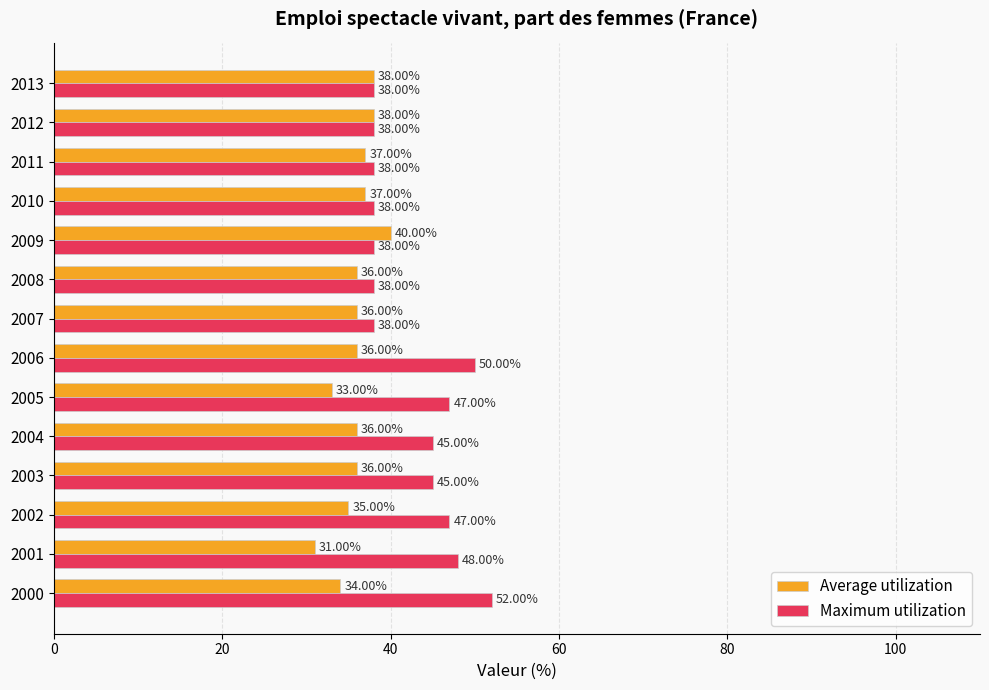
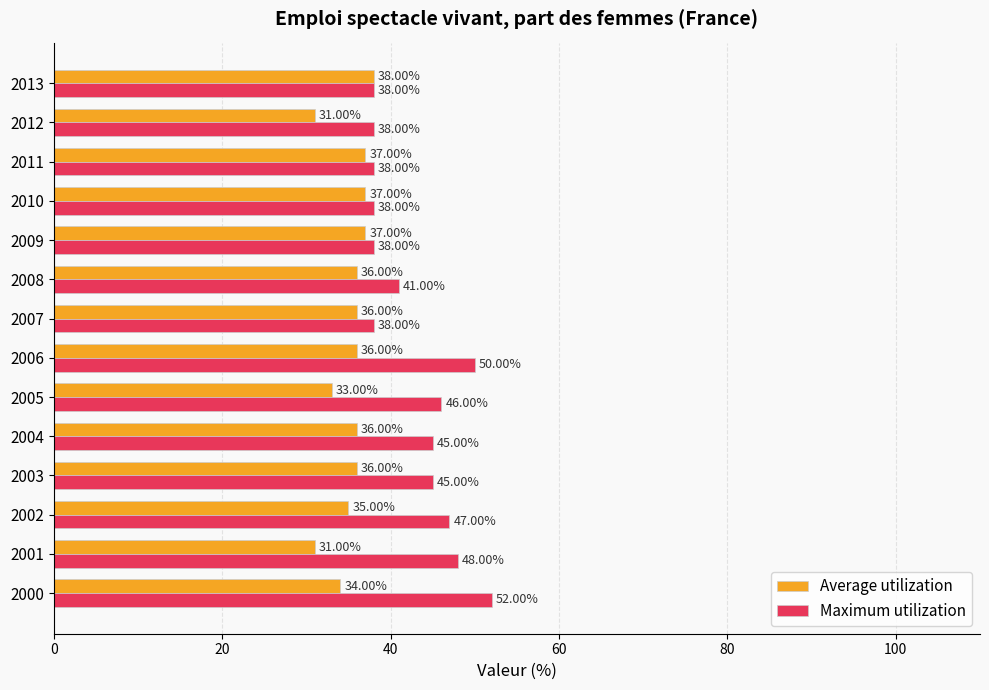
Average utilization, 2012: 38.00% -> 31.00%
Average utilization, 2009: 40.00% -> 37.00%
Maximum utilization, 2008: 38.00% -> 41.00%
Maximum utilization, 2005: 47.00% -> 46.00%
